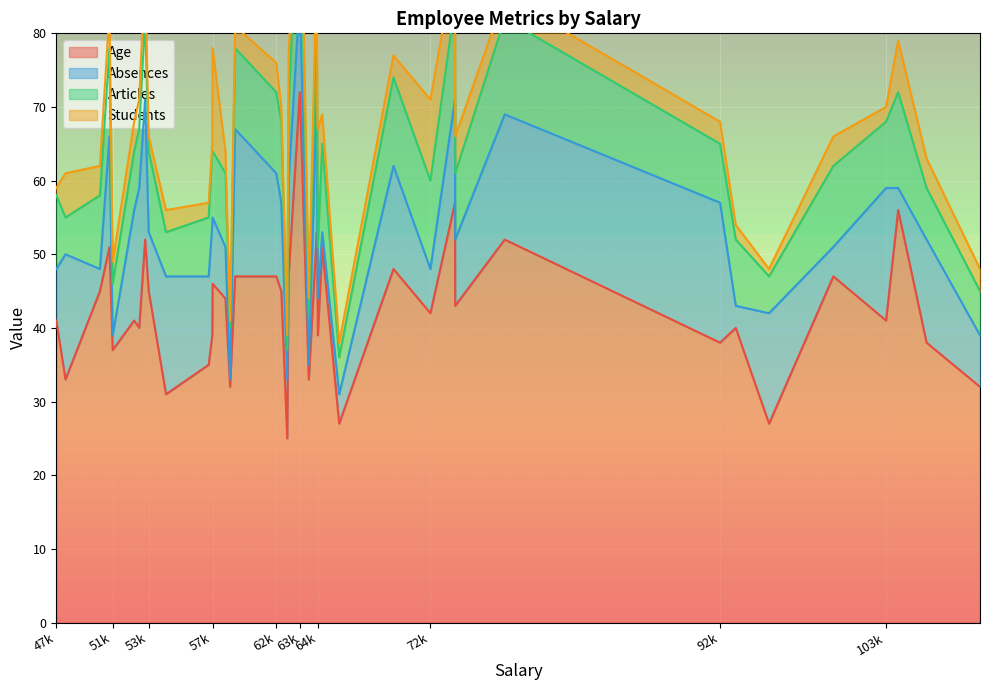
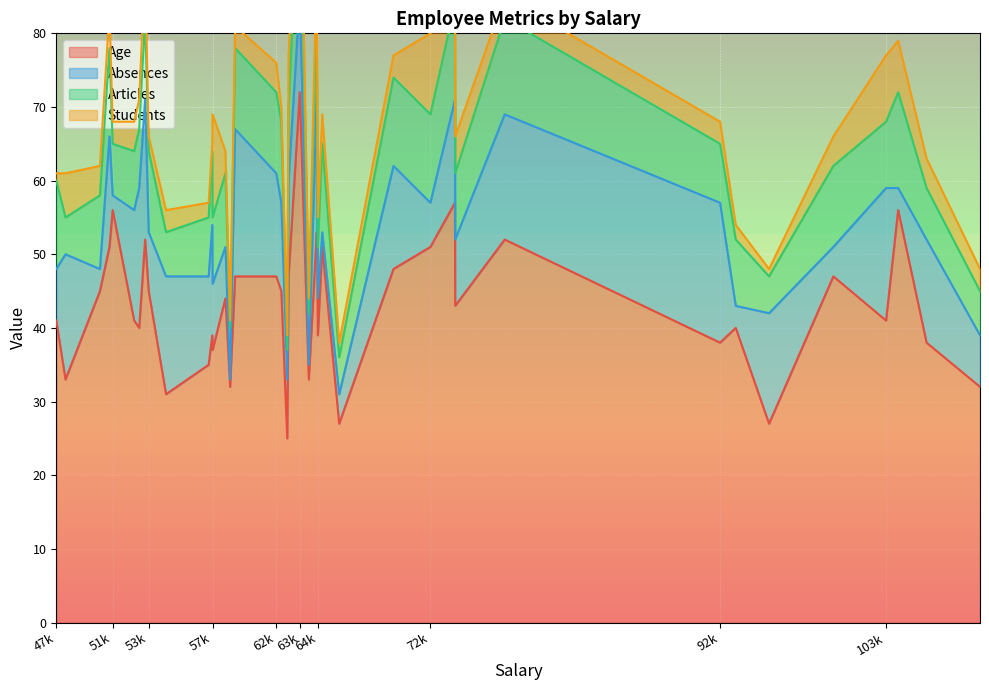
Articles, 47k: 10 -> 12
Age, 51k: 37 -> 56
Age, 57k: 46 -> 37
Students, 64k: 16 -> 4
Age, 72k: 42 -> 51
Students, 103k: 2 -> 9
